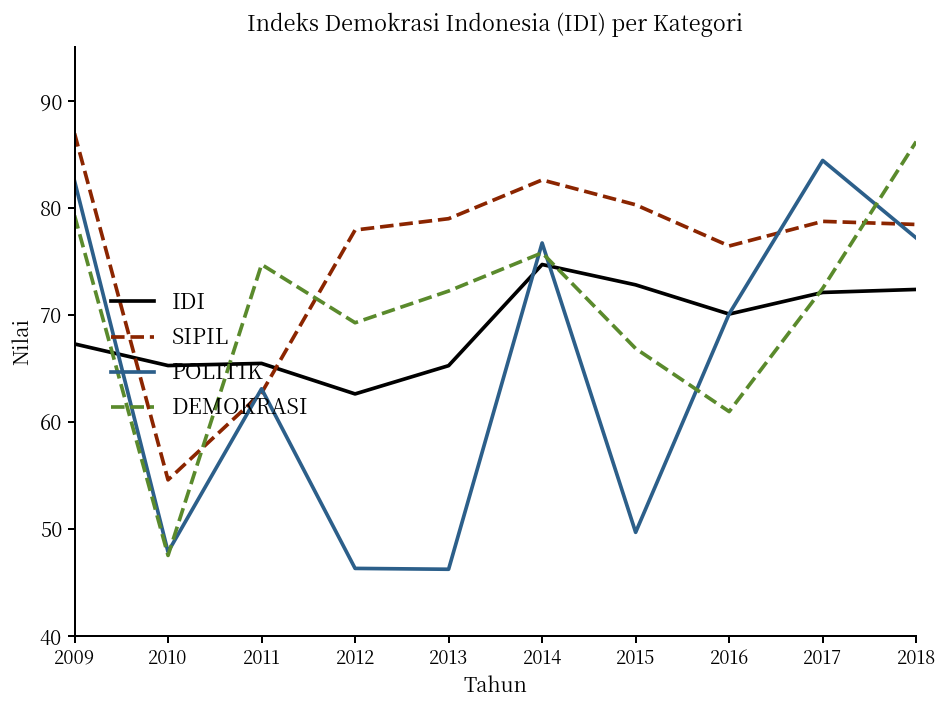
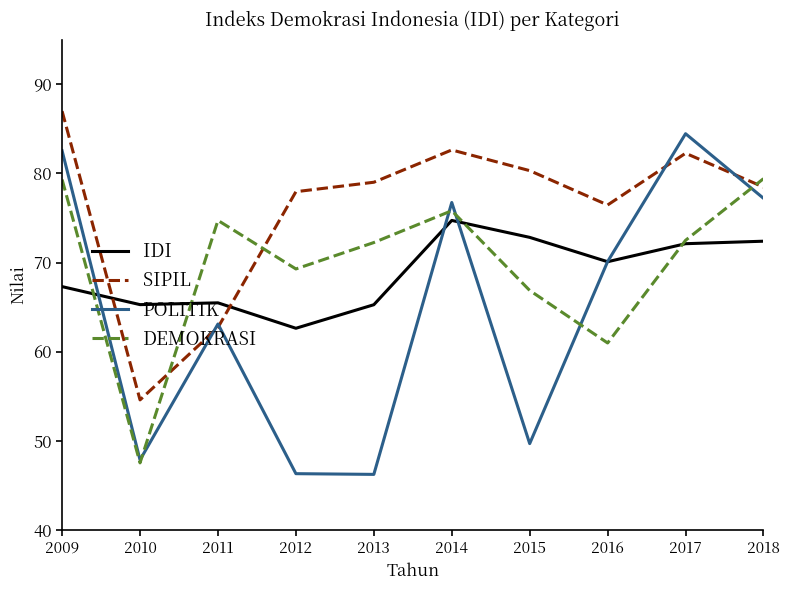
SIPIL, 2017: 79 -> 82
DEMOKRASI, 2018: 86 -> 79
